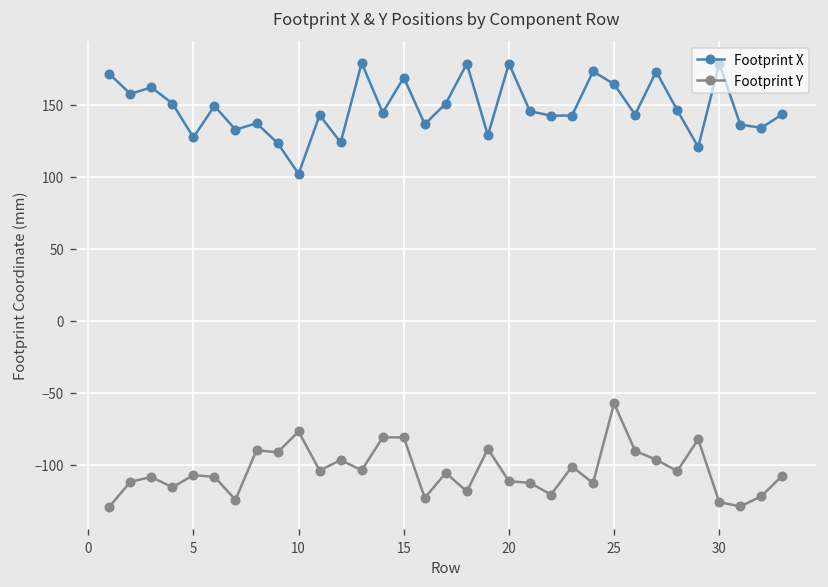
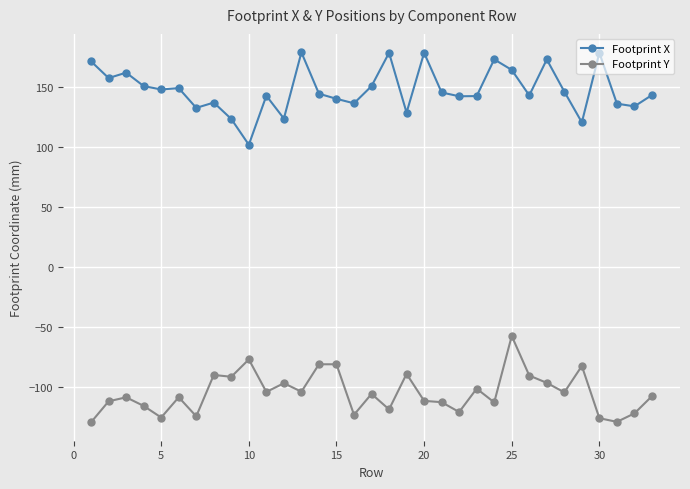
Footprint X, 5: 127 -> 148
Footprint Y, 5: -107 -> -125
Footprint X, 15: 169 -> 140
